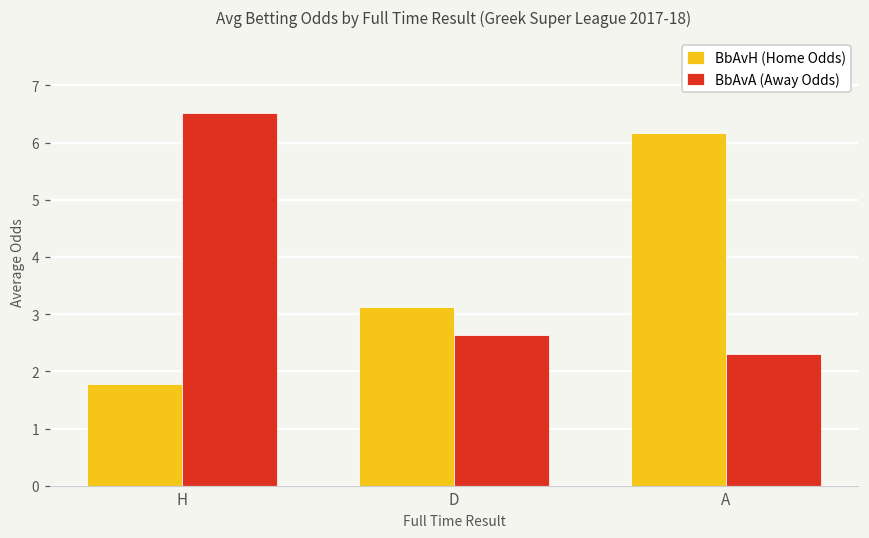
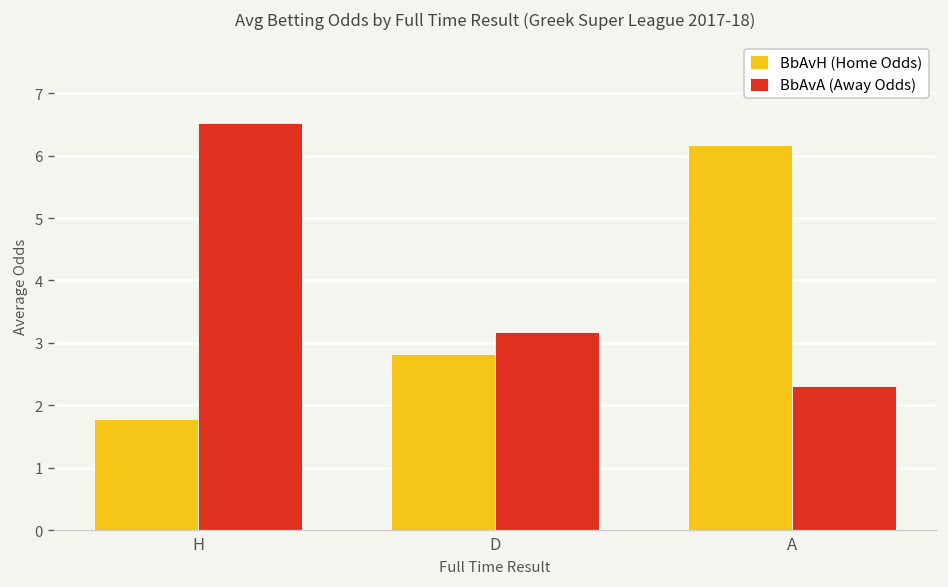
BbAvH (Home Odds), D: 3.1 -> 2.8
BbAvA (Away Odds), D: 2.6 -> 3.2
